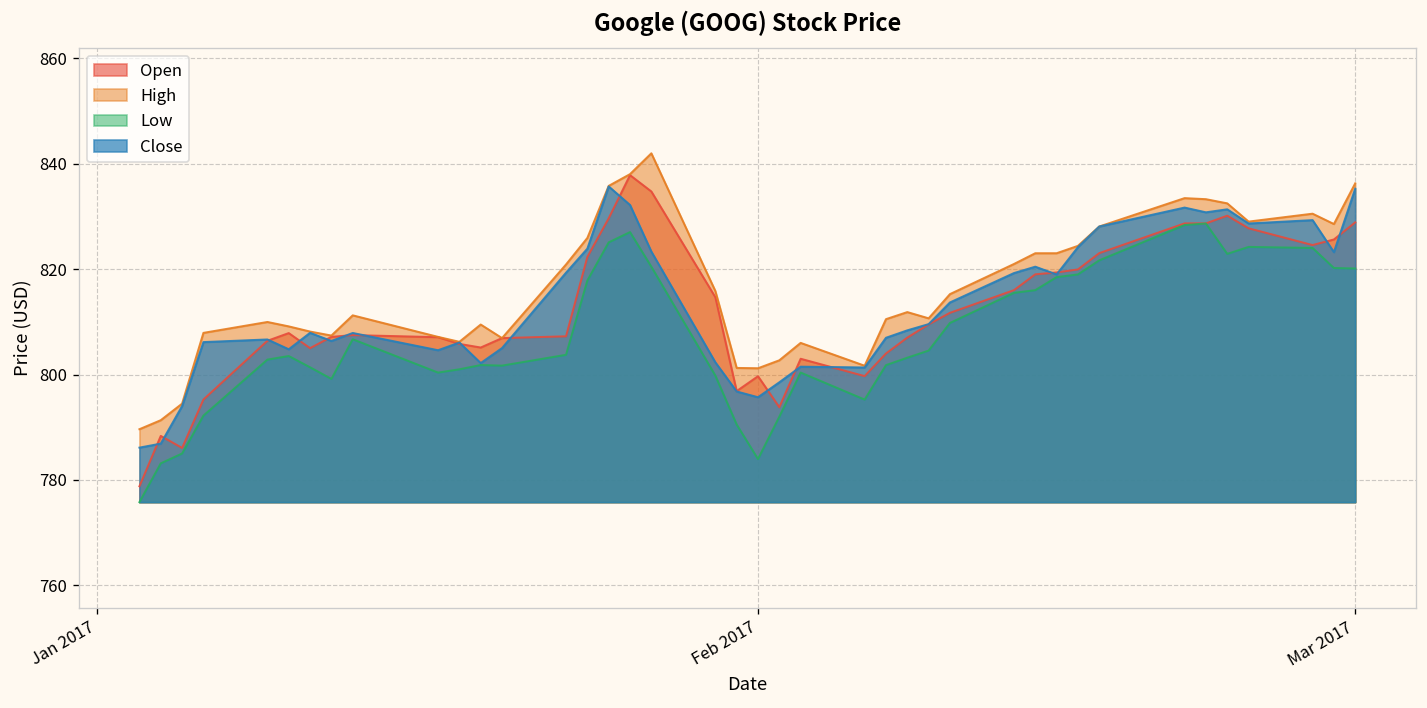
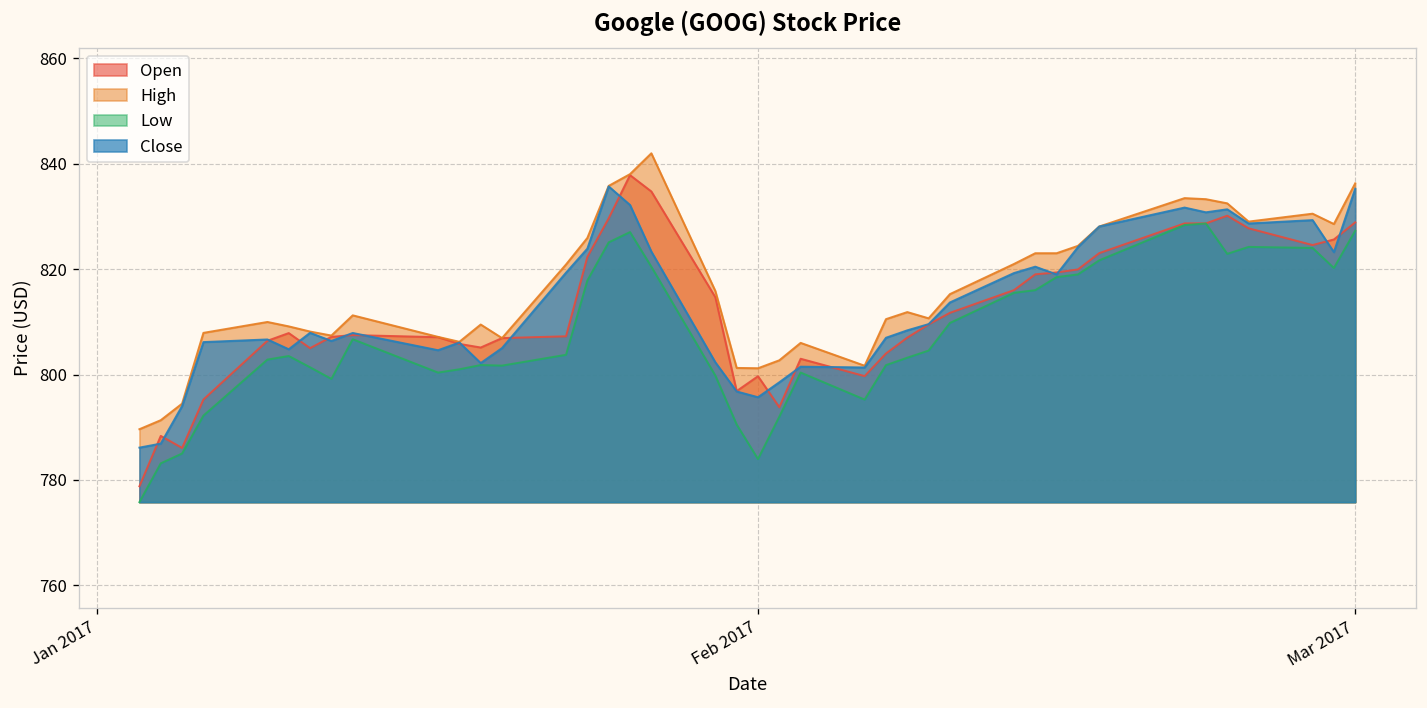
Low, Mar 2017: 820 -> 827
